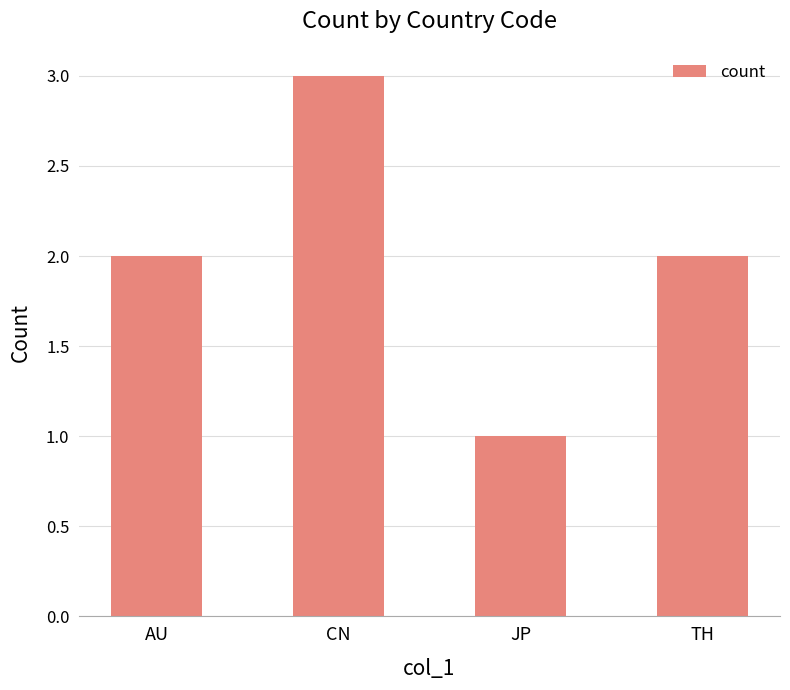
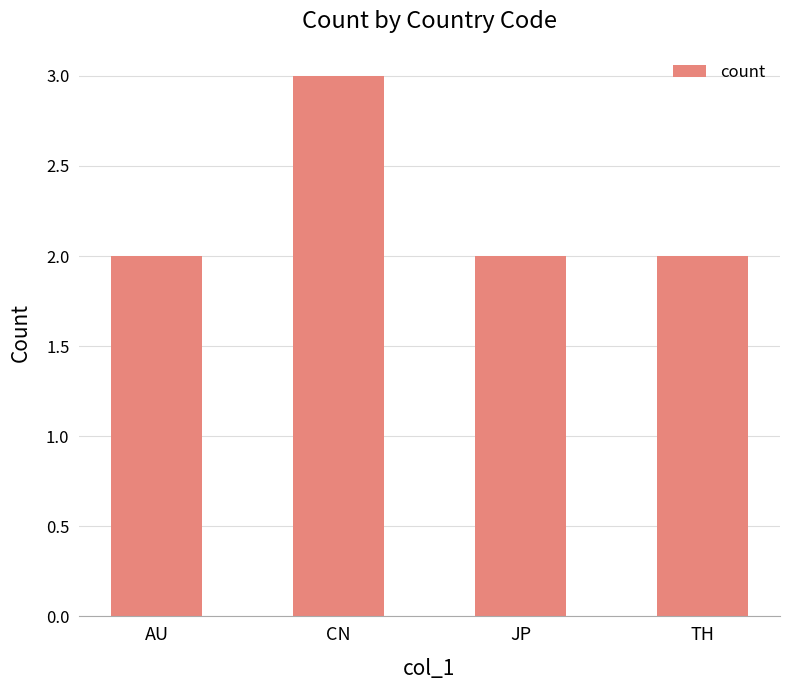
JP: 1 -> 2
